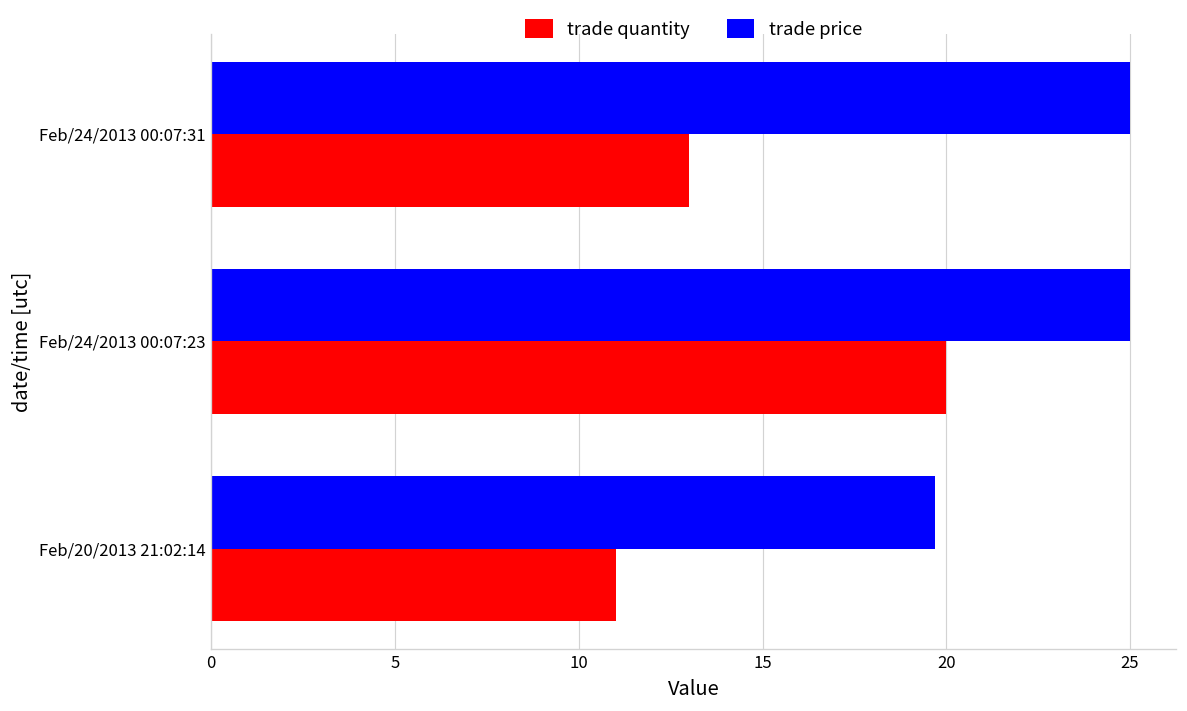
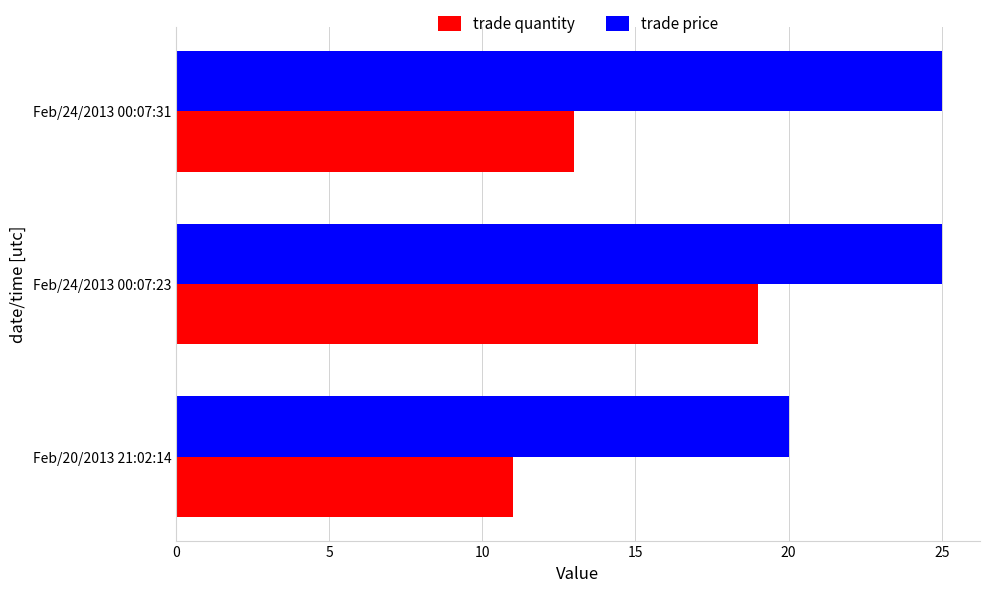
trade quantity, Feb/24/2013 00:07:23: 20 -> 19
trade price, Feb/20/2013 21:02:14: 19.7 -> 20.0
